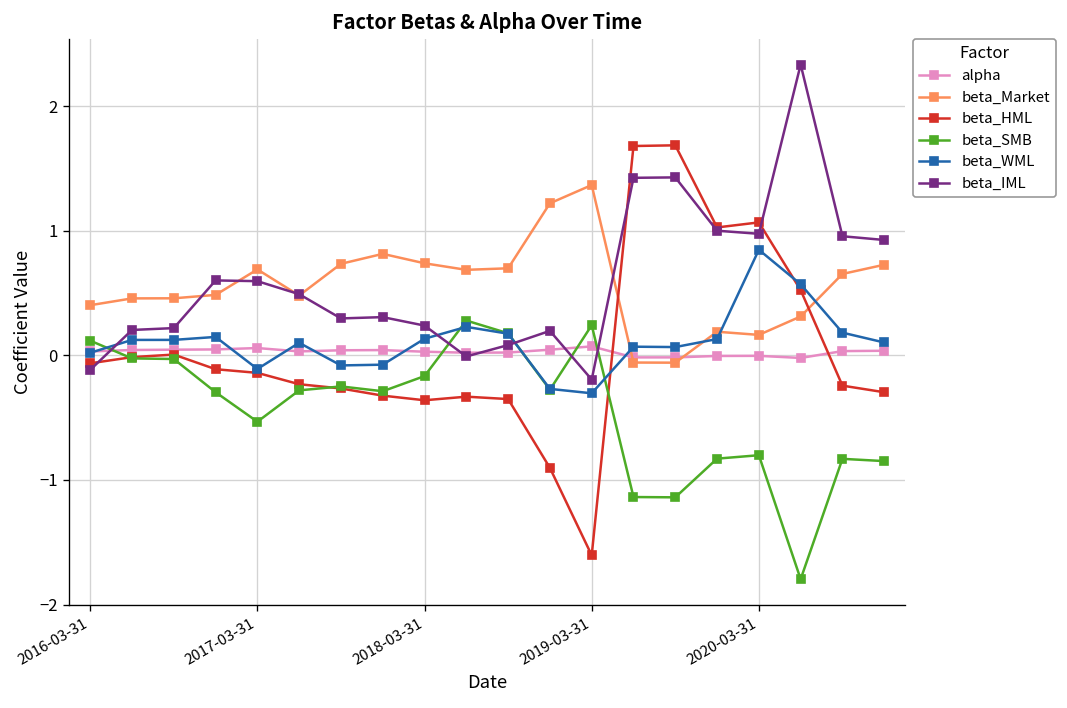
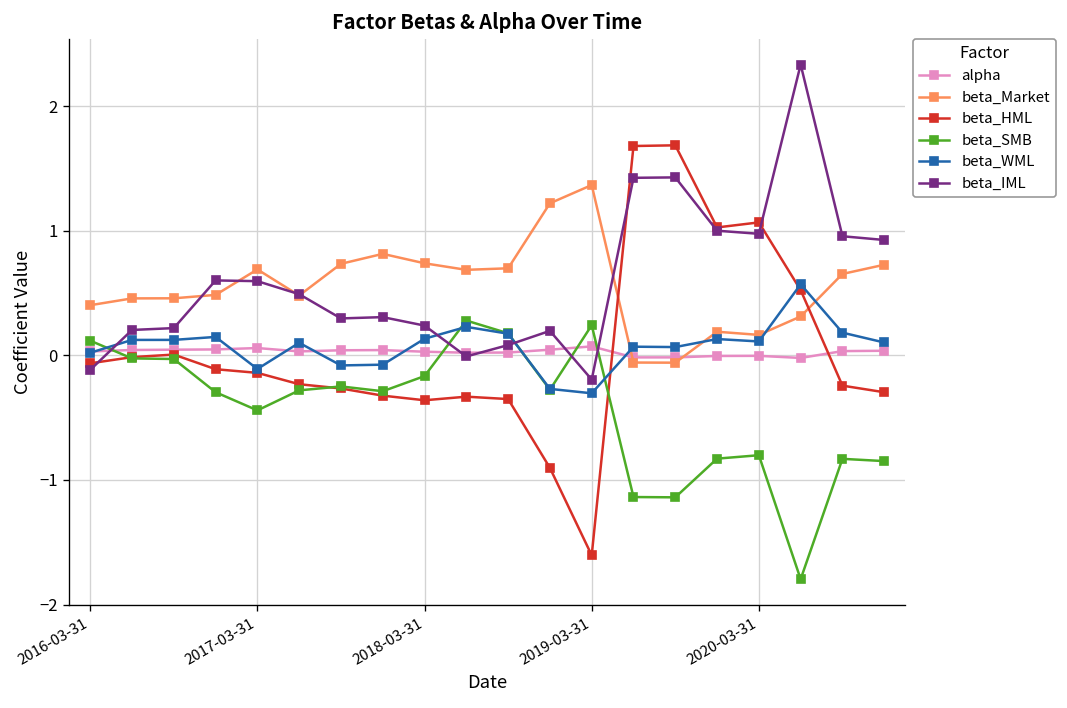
beta_SMB, 2017-03-31: -0.53 -> -0.44
beta_WML, 2020-03-31: 0.85 -> 0.11
